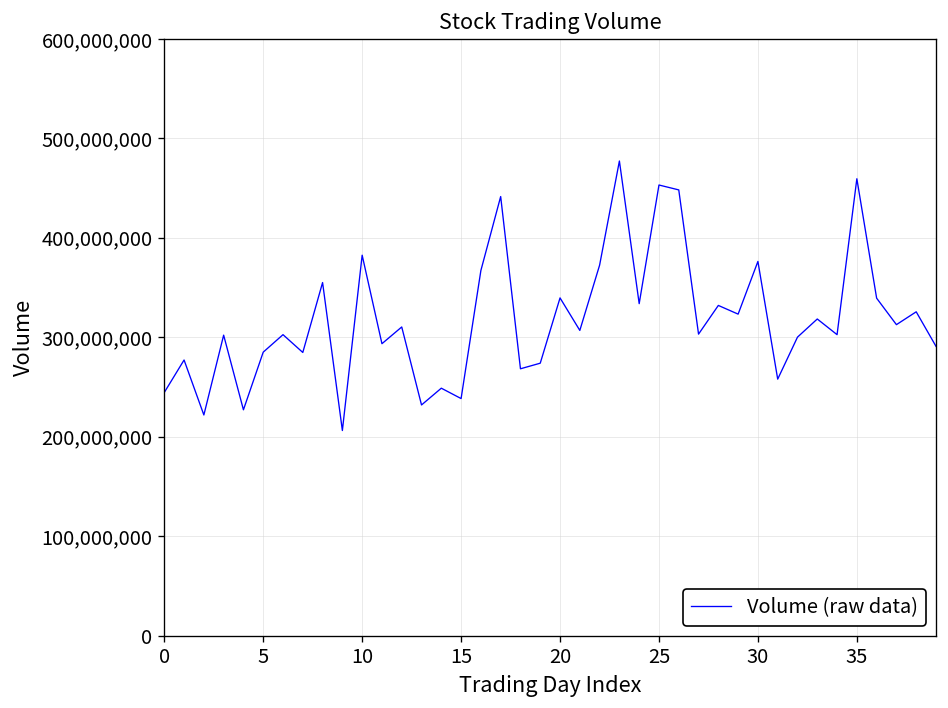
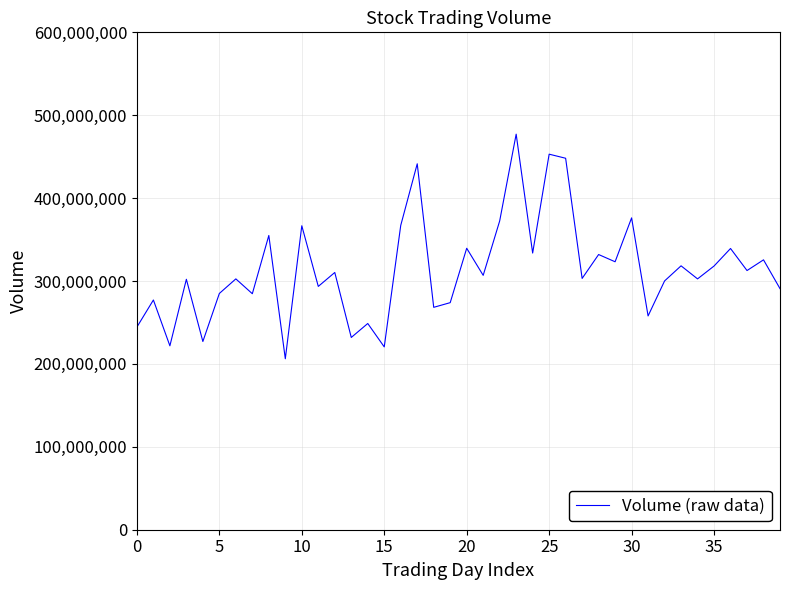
10: 380,000,000 -> 370,000,000
15: 240,000,000 -> 220,000,000
35: 460,000,000 -> 320,000,000
